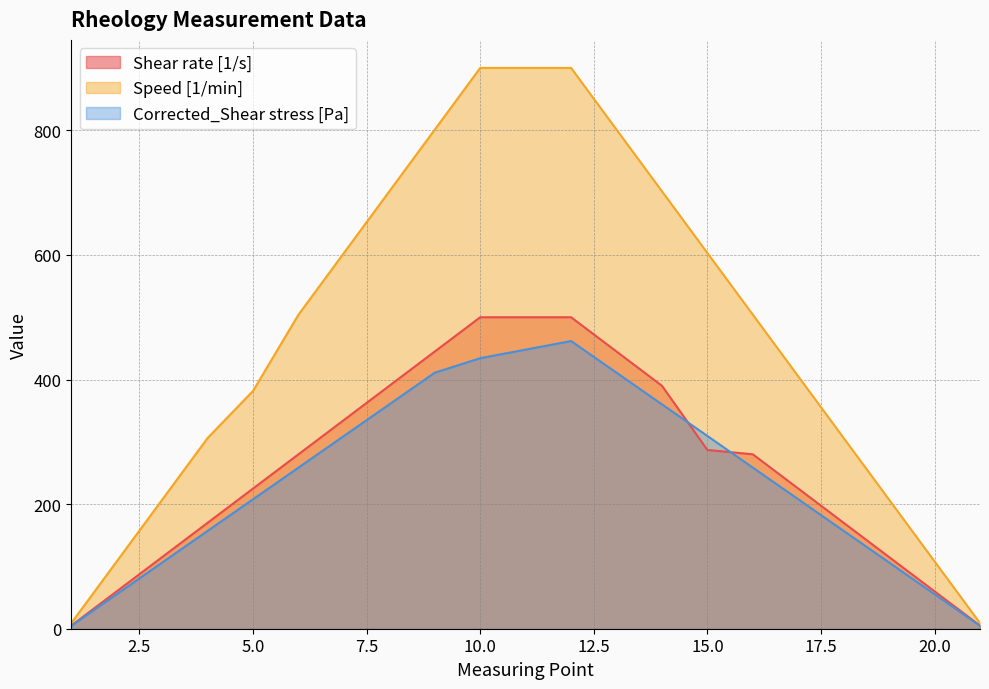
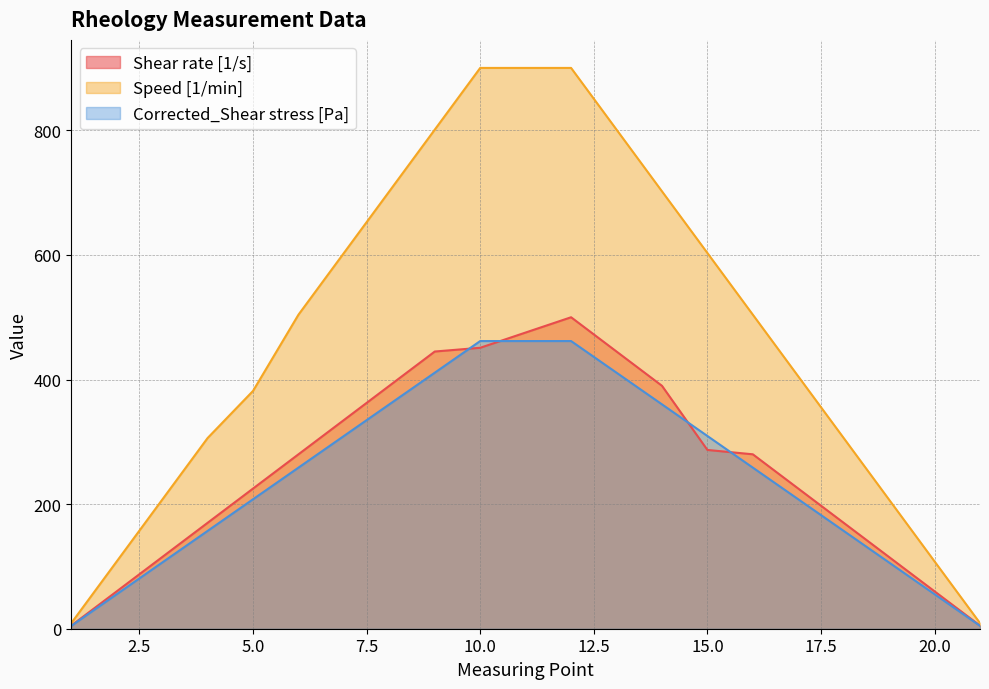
Shear rate [1/s], 10.0: 500 -> 450
Corrected_Shear stress [Pa], 10.0: 430 -> 460
